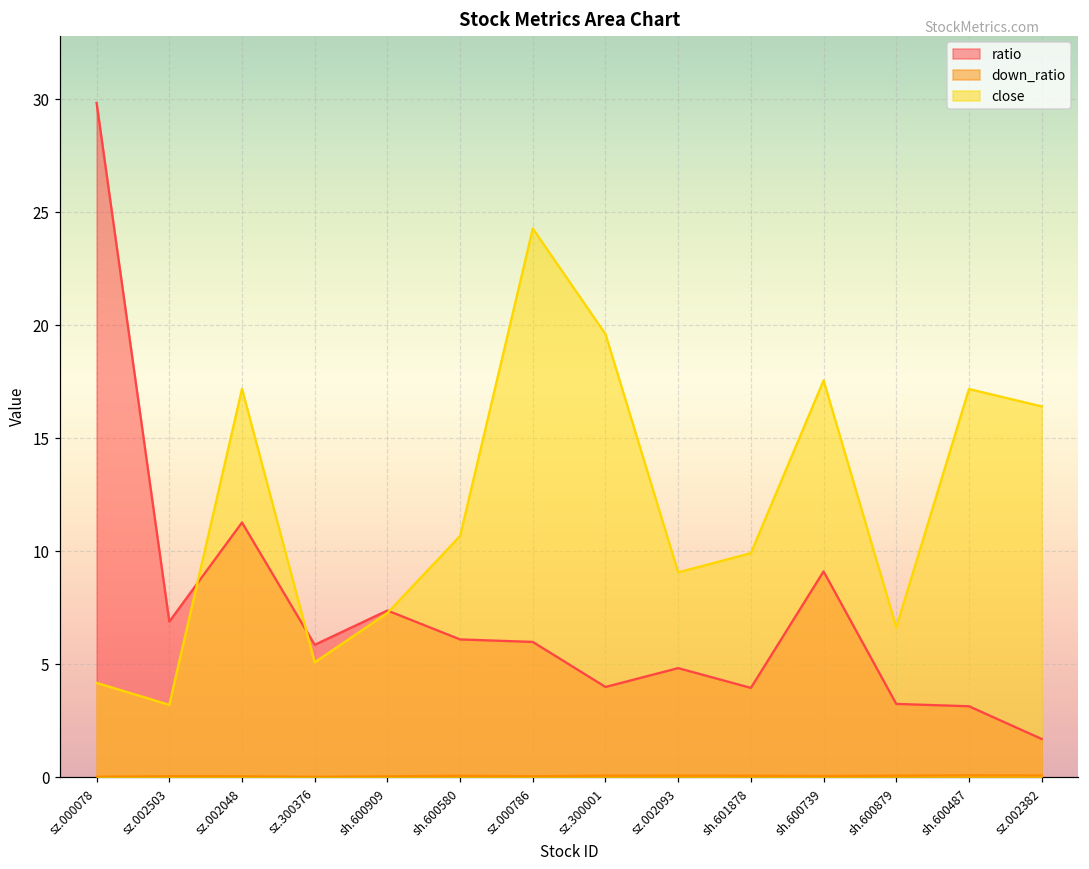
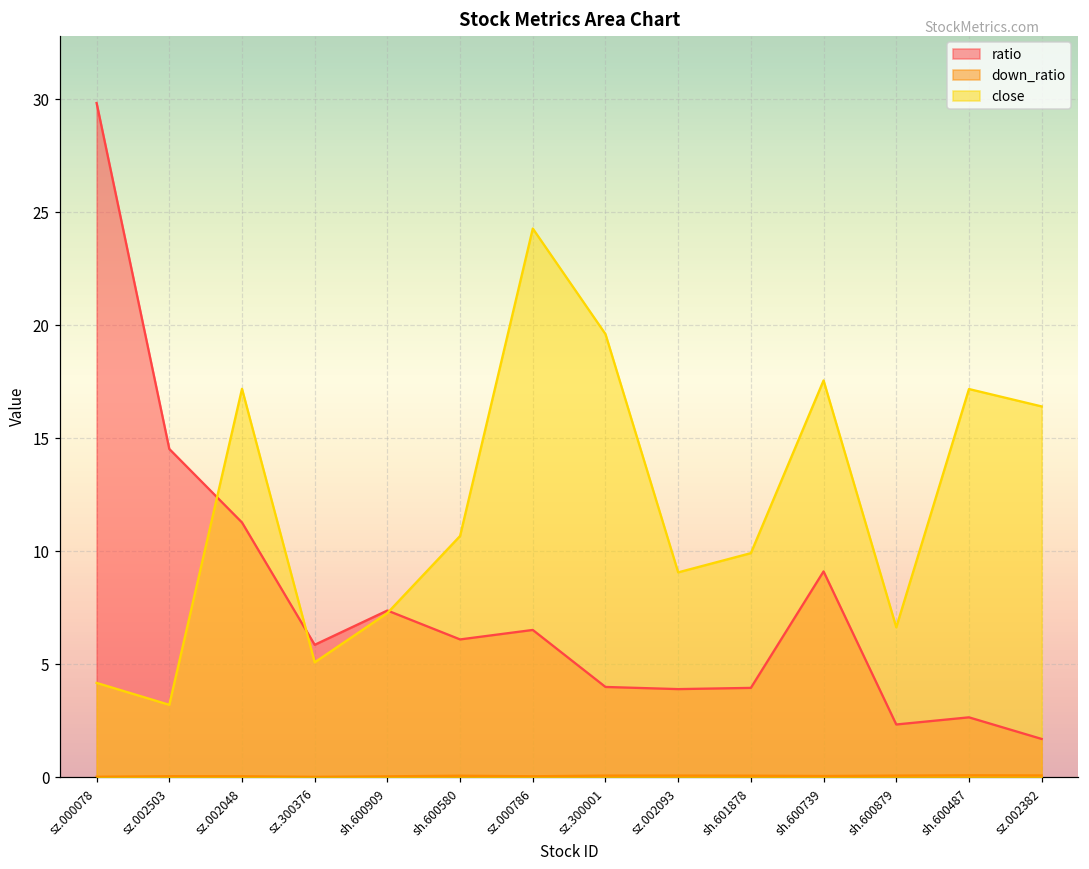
ratio, sz.002503: 6.9 -> 14.5
ratio, sz.000786: 6.0 -> 6.5
ratio, sz.002093: 4.8 -> 3.9
ratio, sh.600879: 3.3 -> 2.3
ratio, sh.600487: 3.1 -> 2.7
